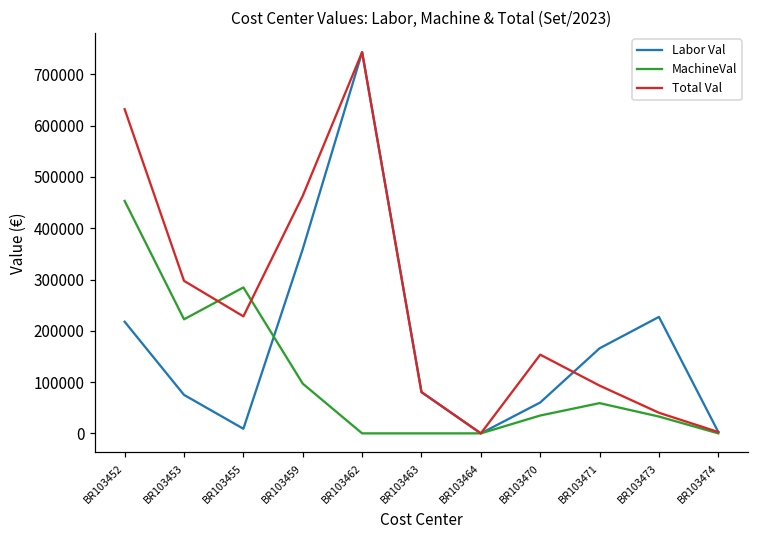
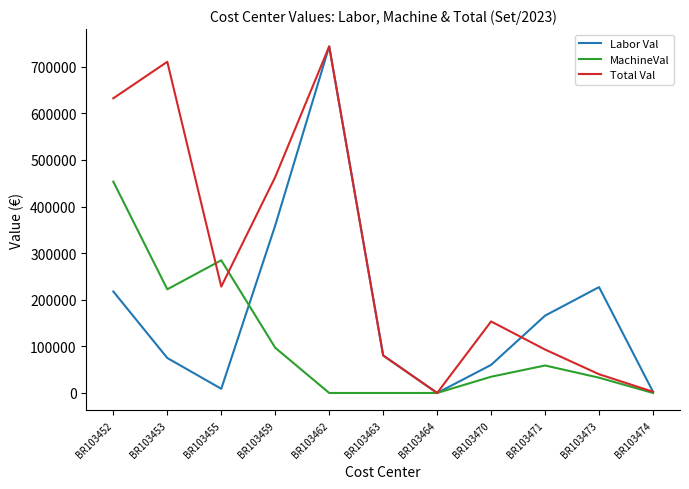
Total Val, BR103453: 300000 -> 710000
